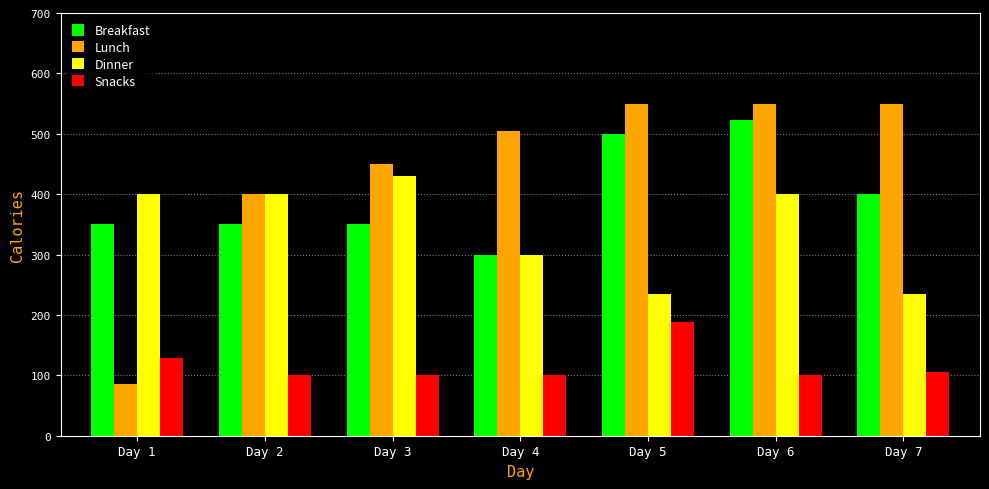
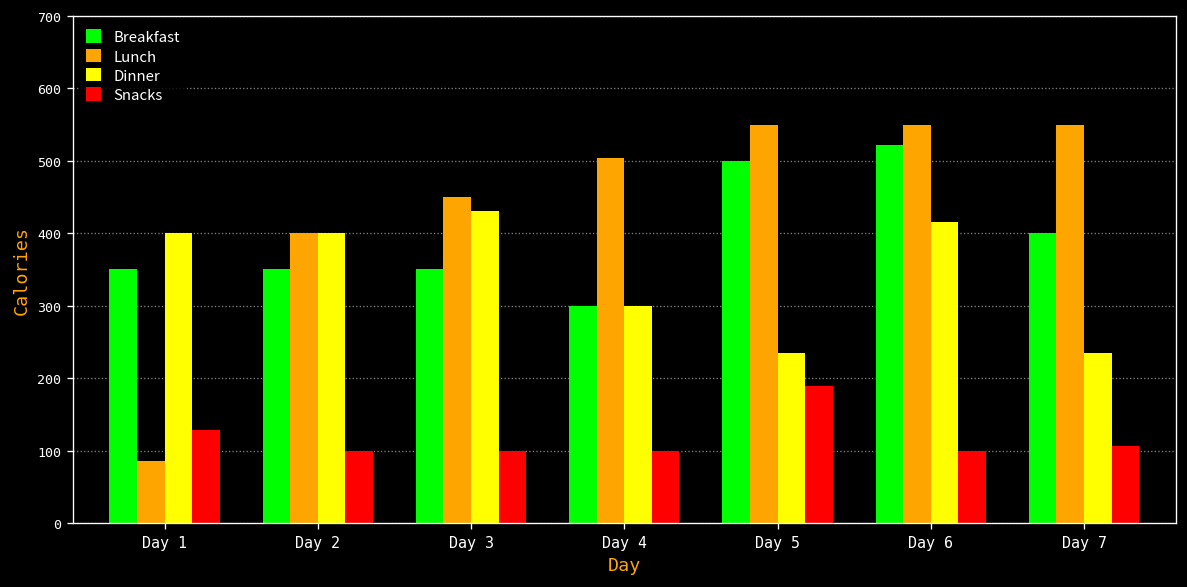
Dinner, Day 6: 400 -> 420
